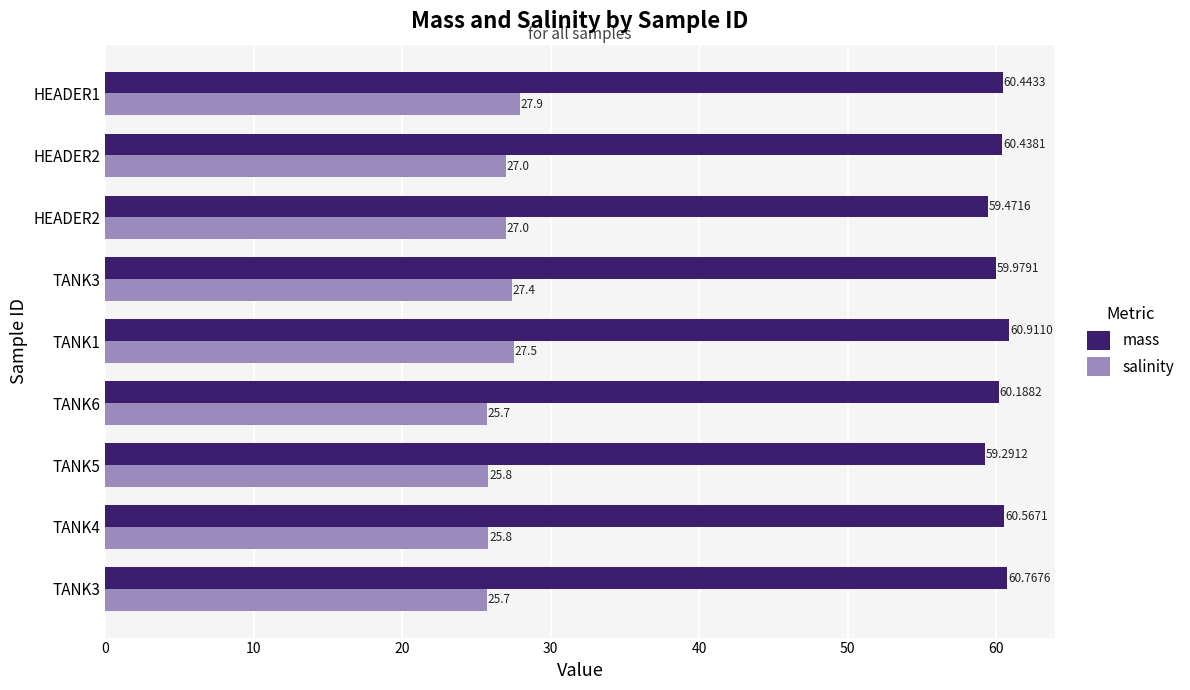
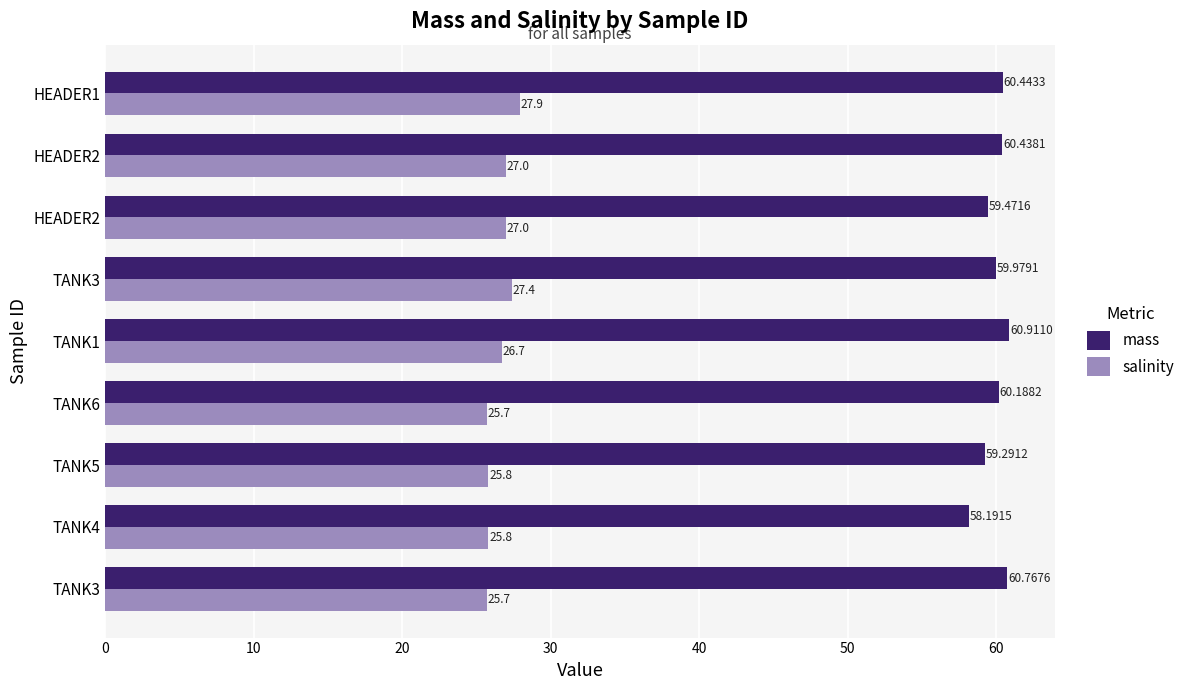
salinity, TANK1: 27.5 -> 26.7
mass, TANK4: 60.5671 -> 58.1915
